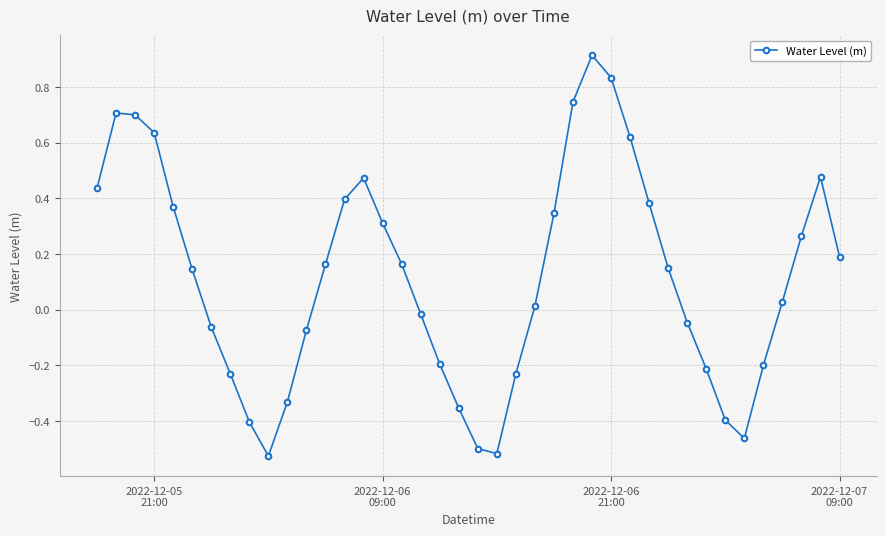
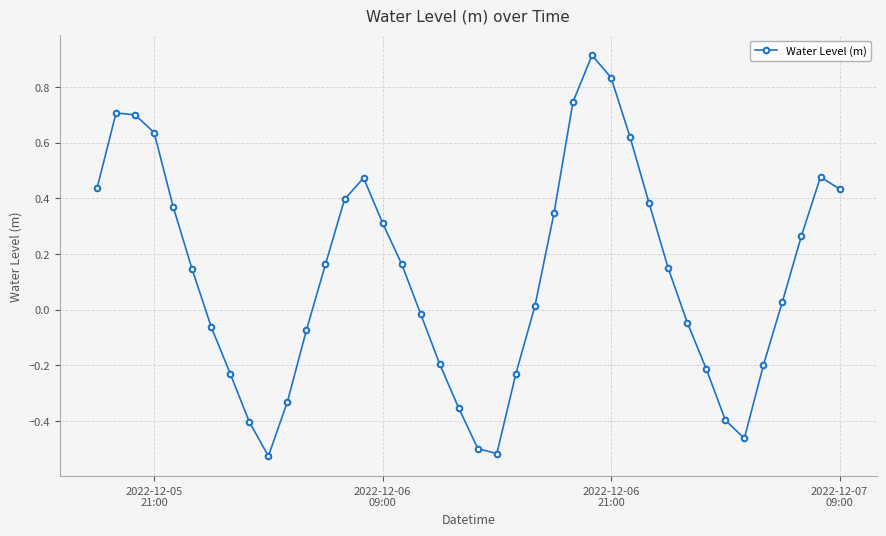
2022-12-07 09:00: 0.19 -> 0.43
